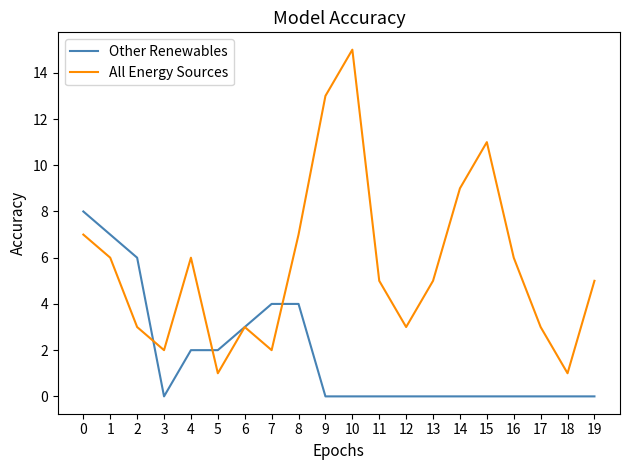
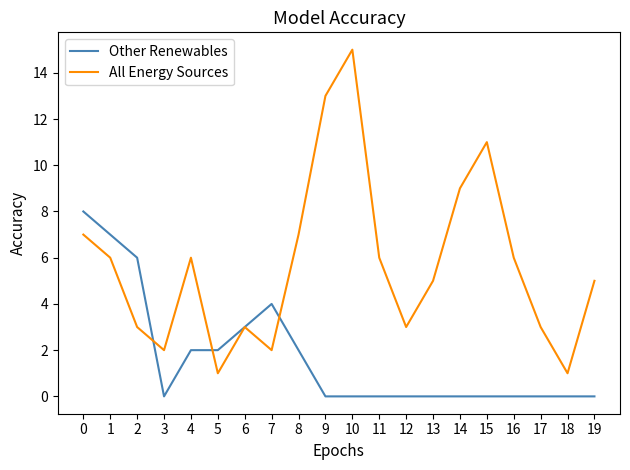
Other Renewables, 8: 4 -> 2
All Energy Sources, 11: 5 -> 6
